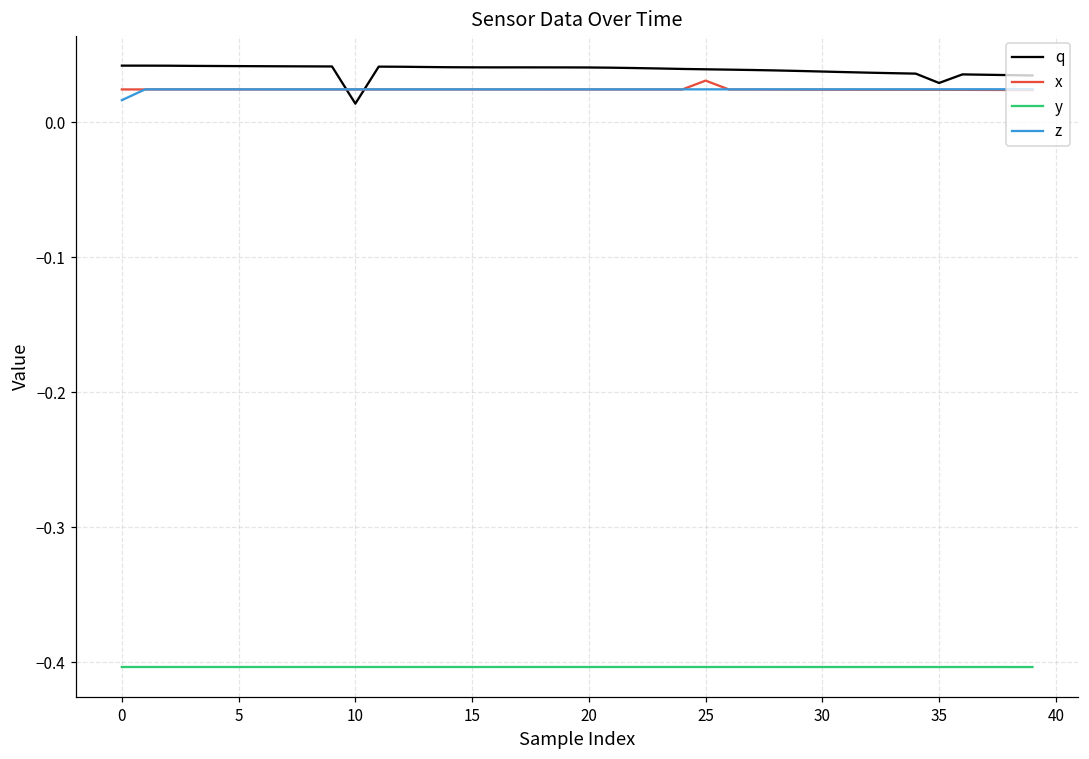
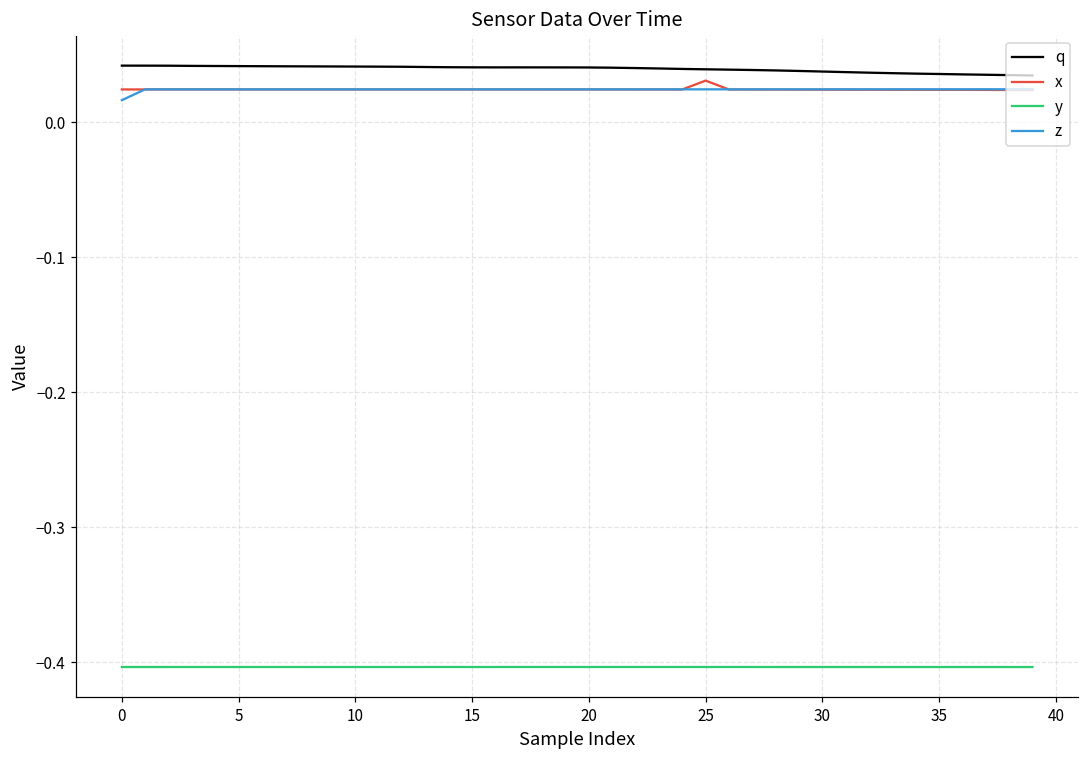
q, 10: 0.014 -> 0.041
q, 35: 0.029 -> 0.036
